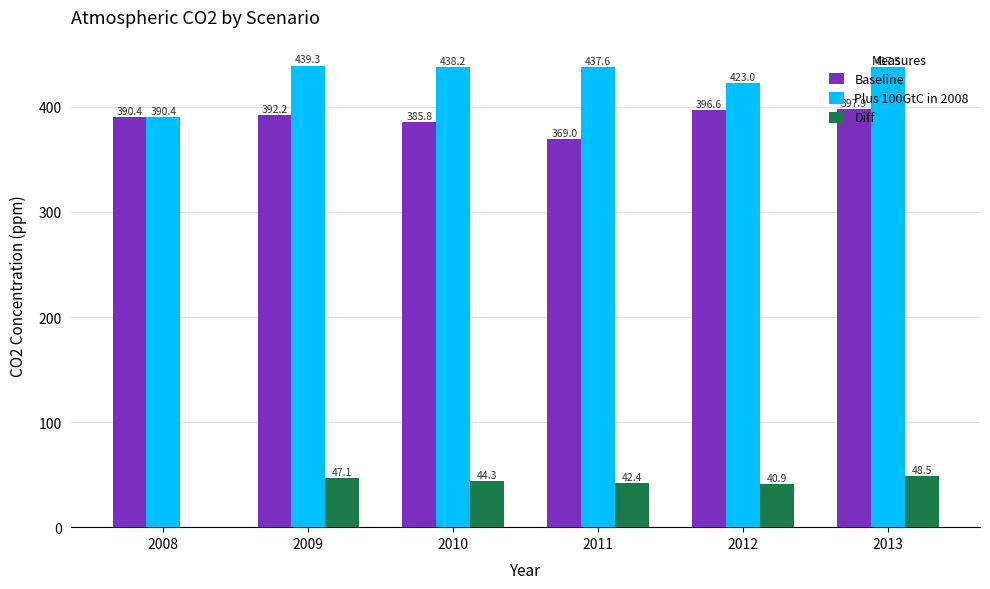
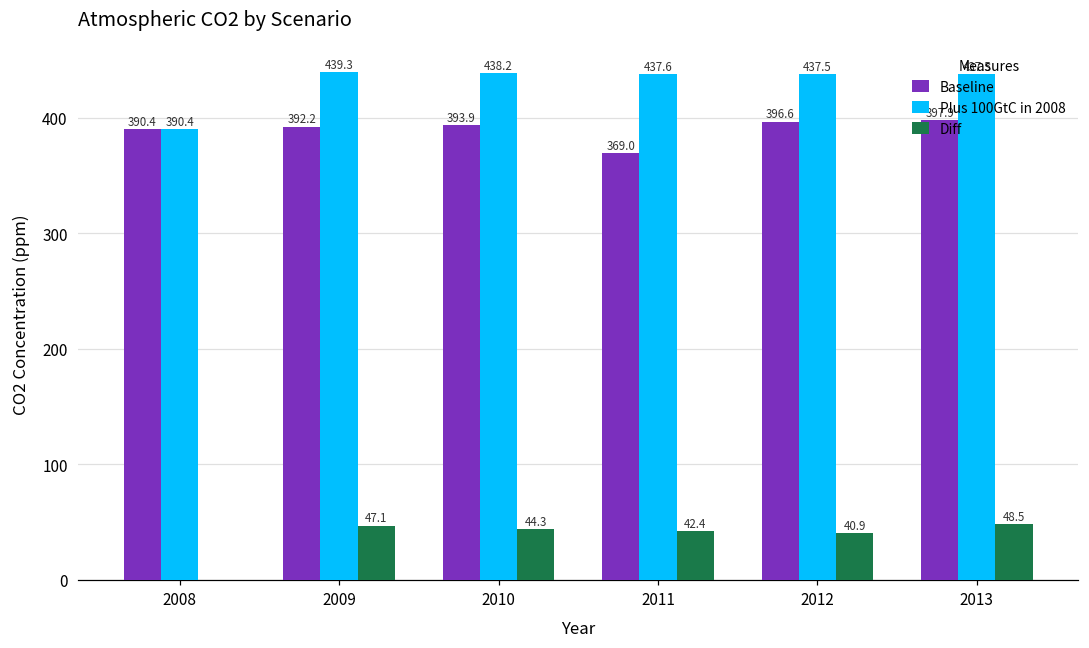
Baseline, 2010: 385.8 -> 393.9
Plus 100GtC in 2008, 2012: 423.0 -> 437.5
